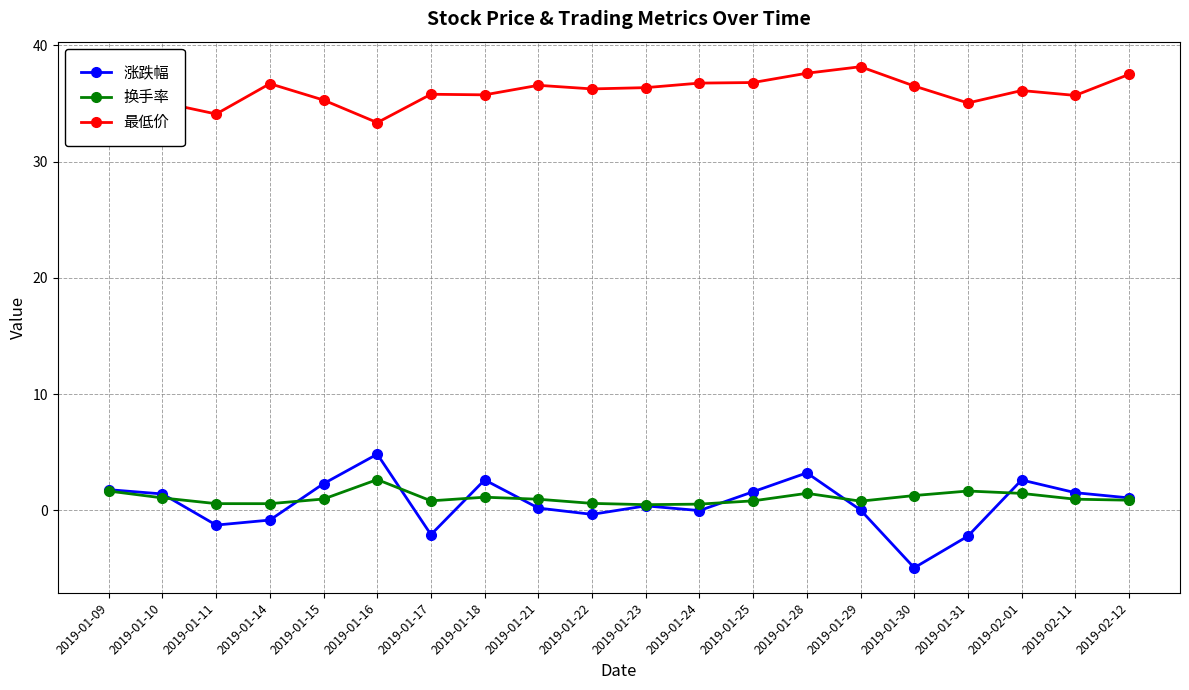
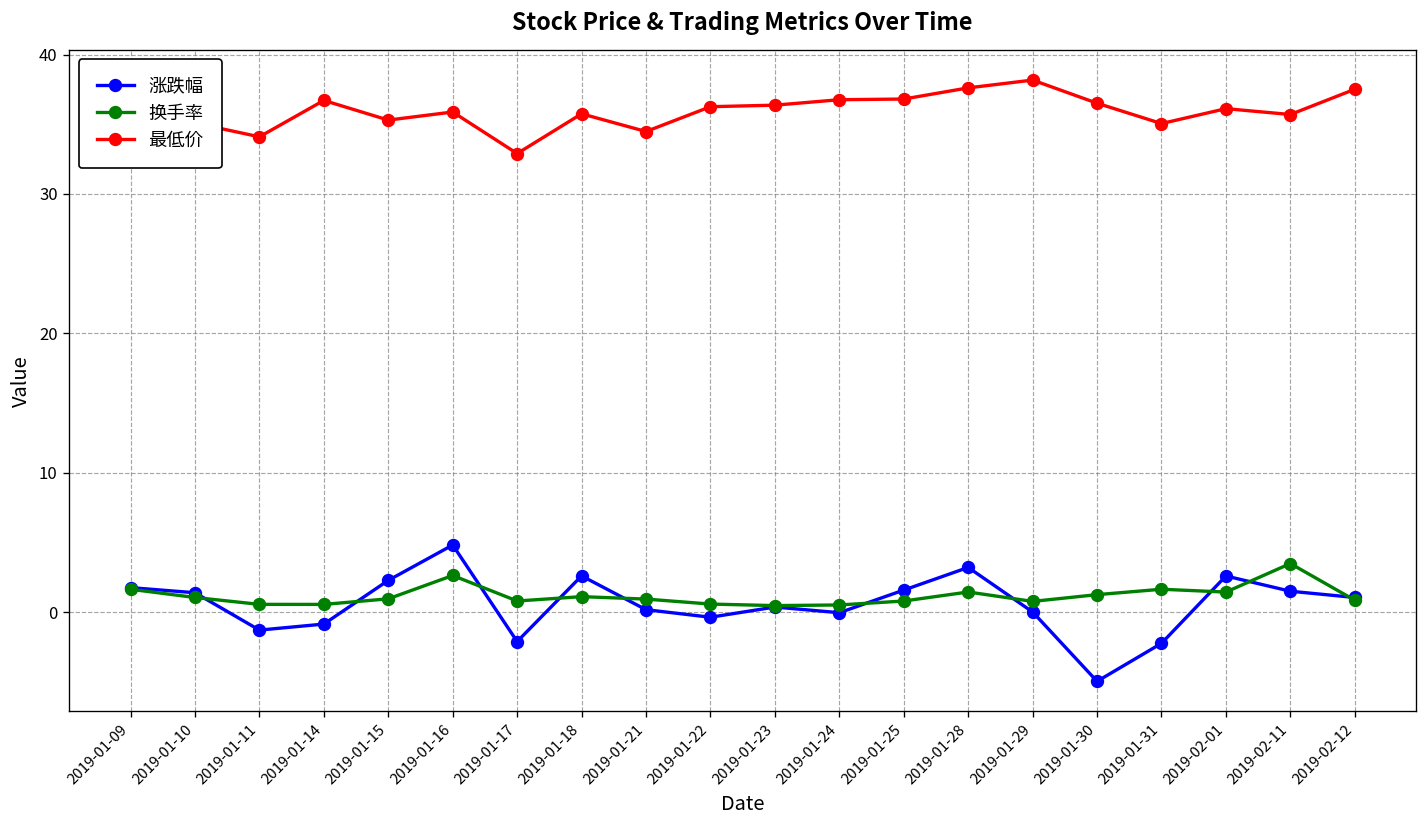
最低价, 2019-01-16: 33.4 -> 35.9
最低价, 2019-01-17: 35.8 -> 32.9
最低价, 2019-01-21: 36.6 -> 34.5
换手率, 2019-02-11: 1.0 -> 3.5
